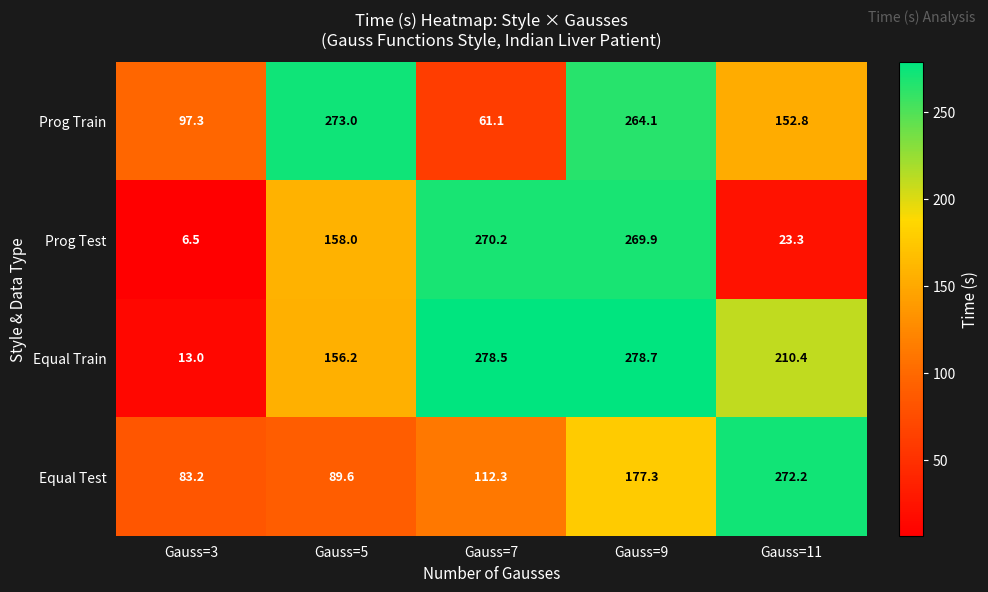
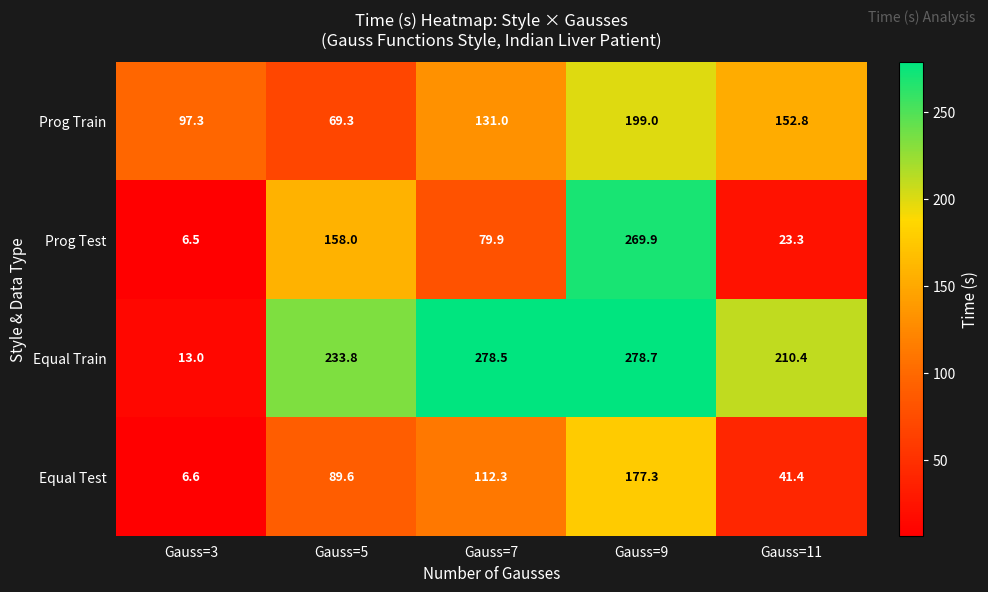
Prog Train, Gauss=5: 273.0 -> 69.3
Prog Train, Gauss=7: 61.1 -> 131.0
Prog Train, Gauss=9: 264.1 -> 199.0
Prog Test, Gauss=7: 270.2 -> 79.9
Equal Train, Gauss=5: 156.2 -> 233.8
Equal Test, Gauss=3: 83.2 -> 6.6
Equal Test, Gauss=11: 272.2 -> 41.4
